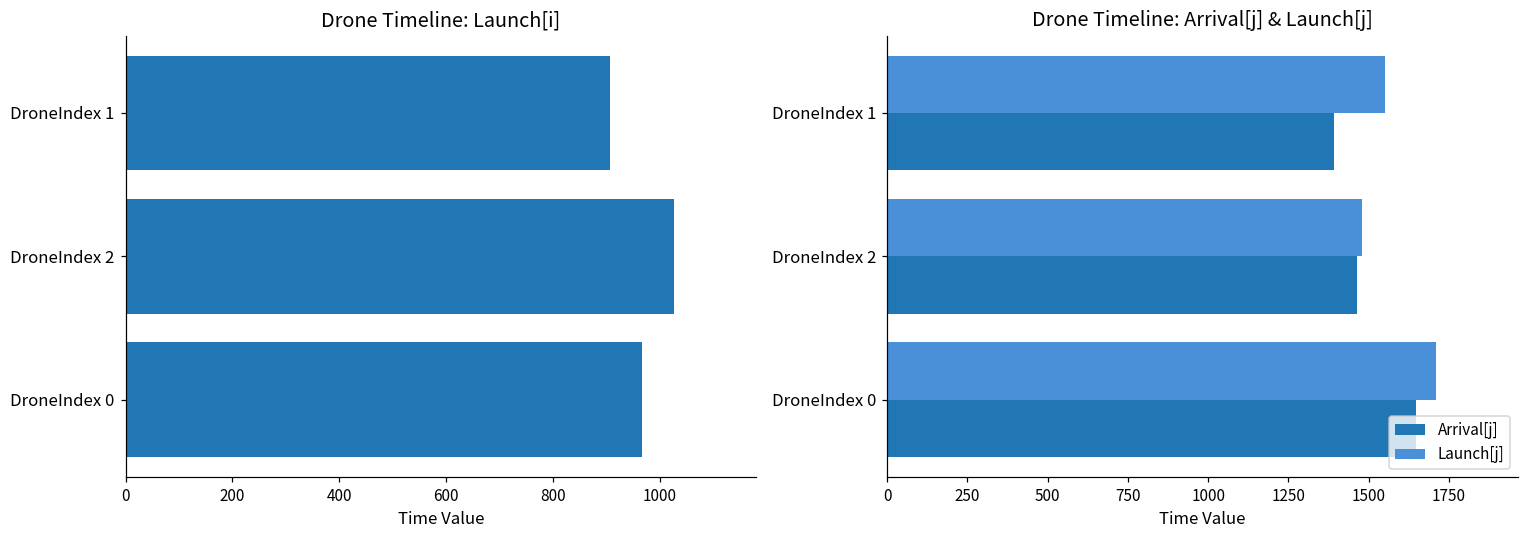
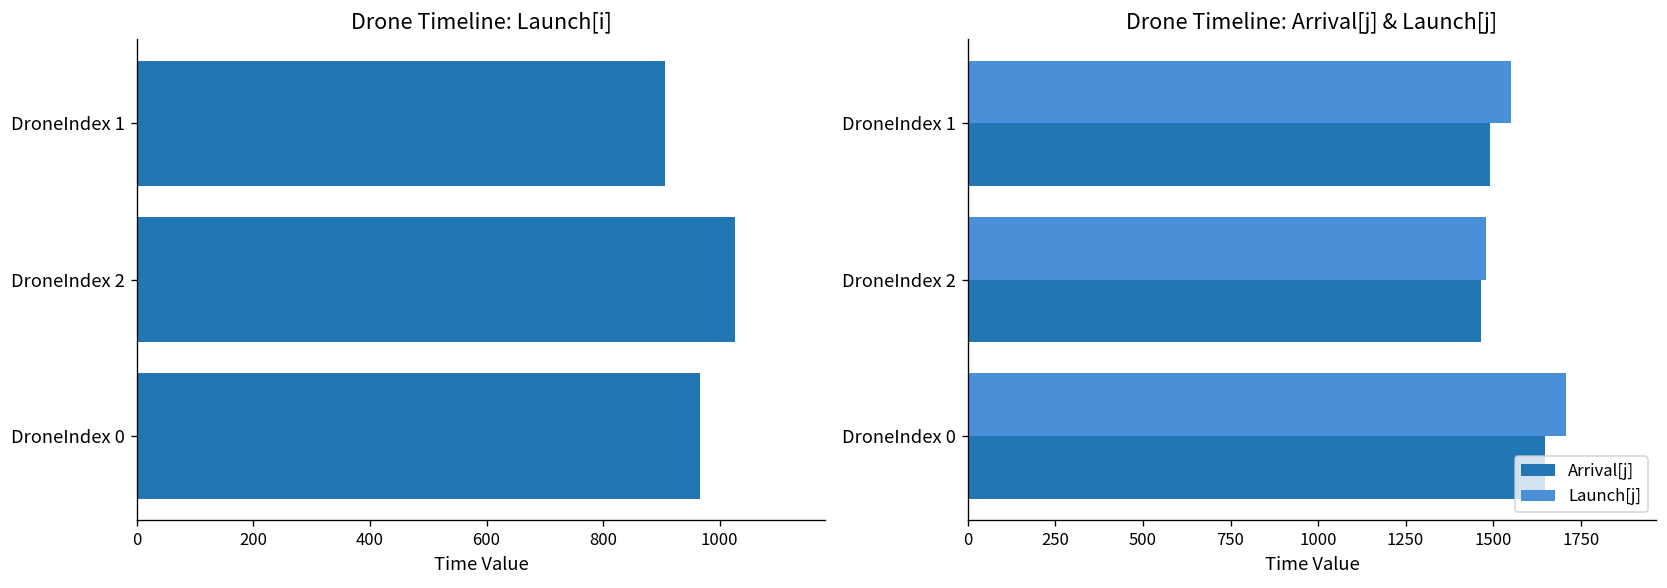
Drone Timeline: Arrival[j] & Launch[j], Arrival[j], DroneIndex 1: 1390 -> 1490
